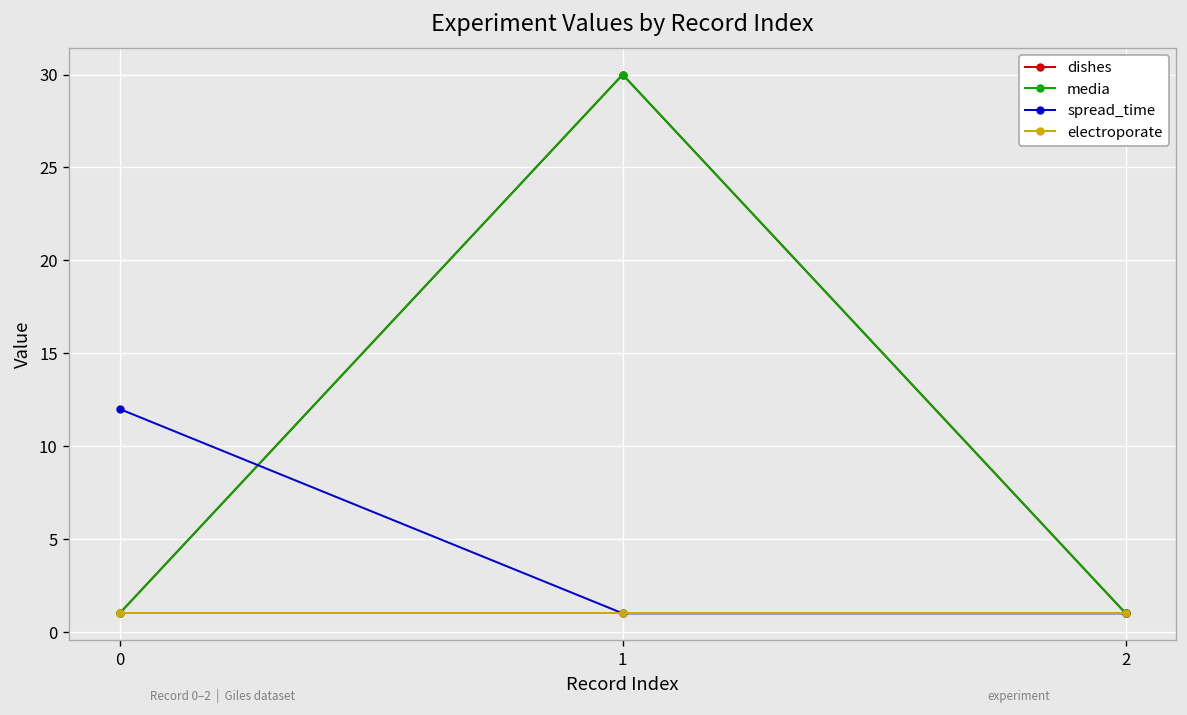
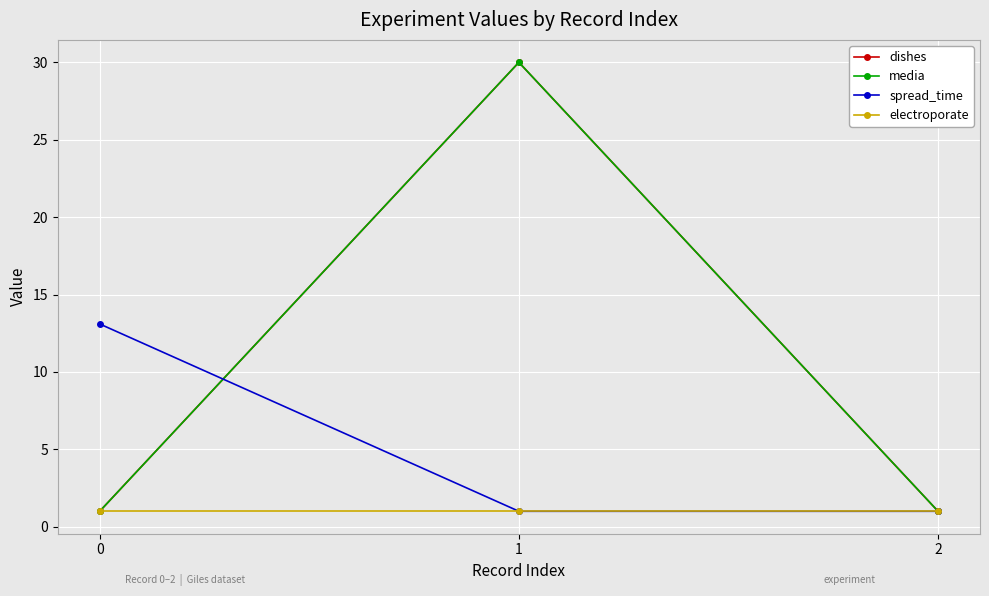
spread_time, 0: 12.0 -> 13.1
